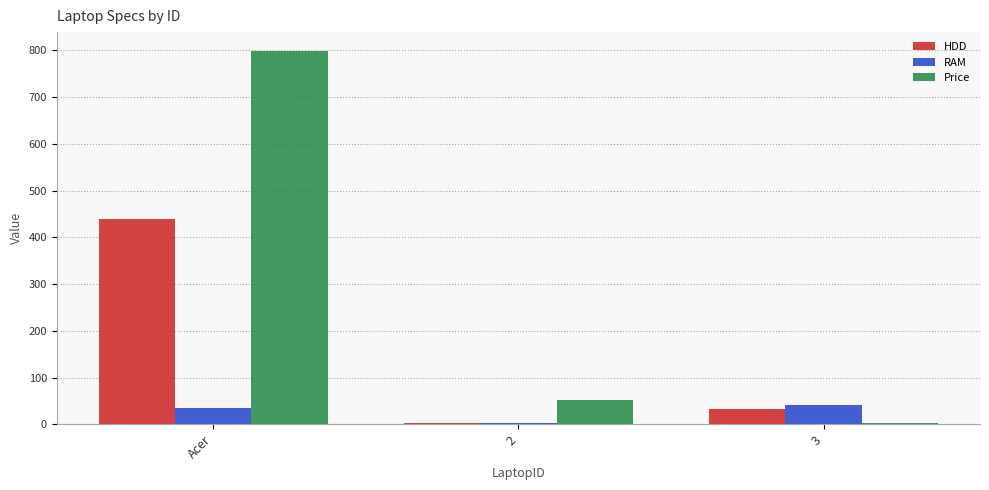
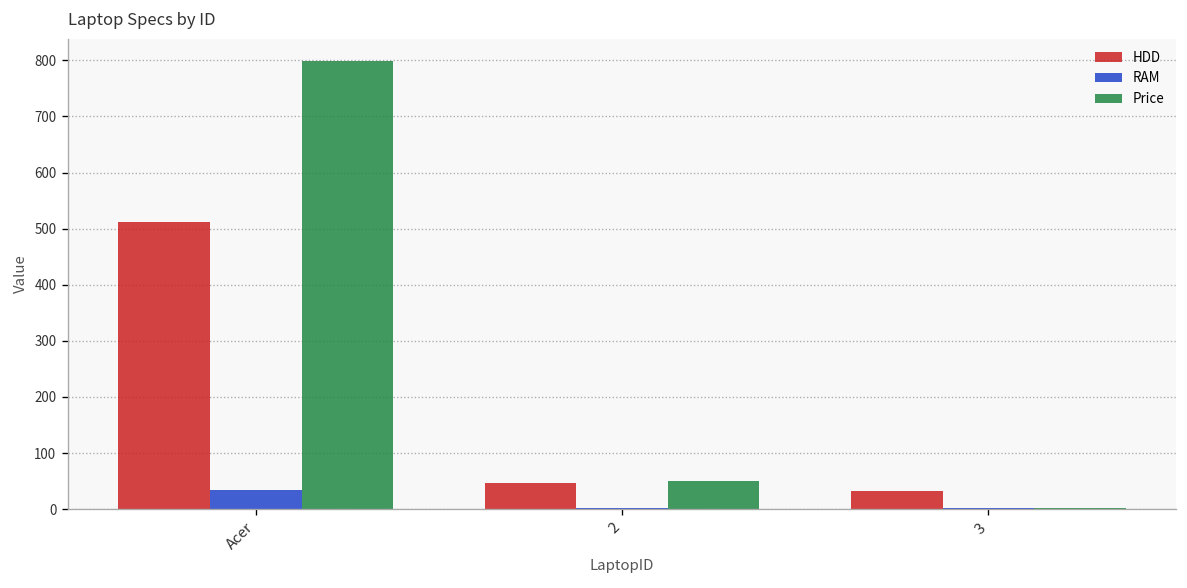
HDD, Acer: 440 -> 510
HDD, 2: 0 -> 50
RAM, 3: 40 -> 0
